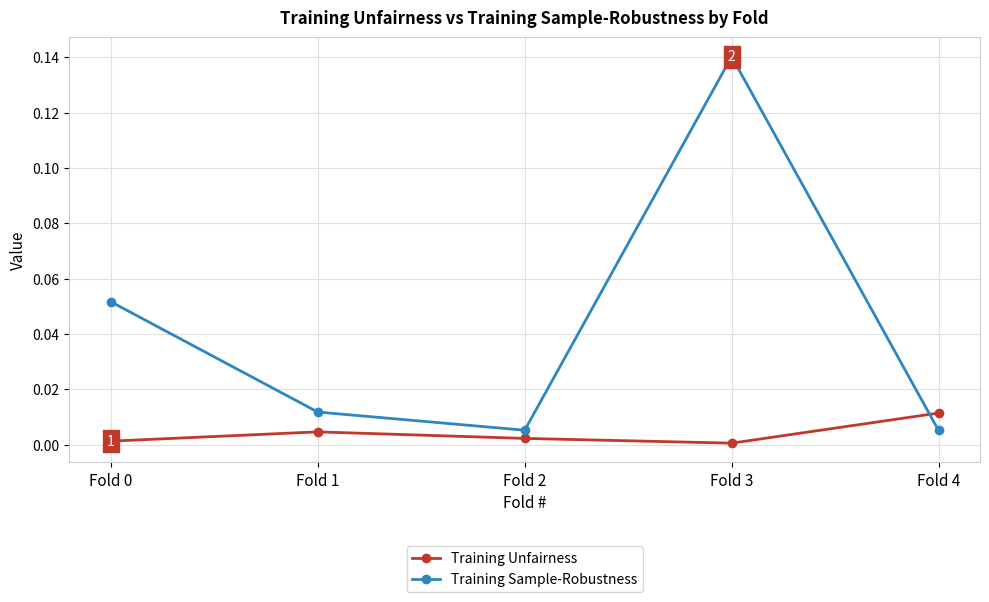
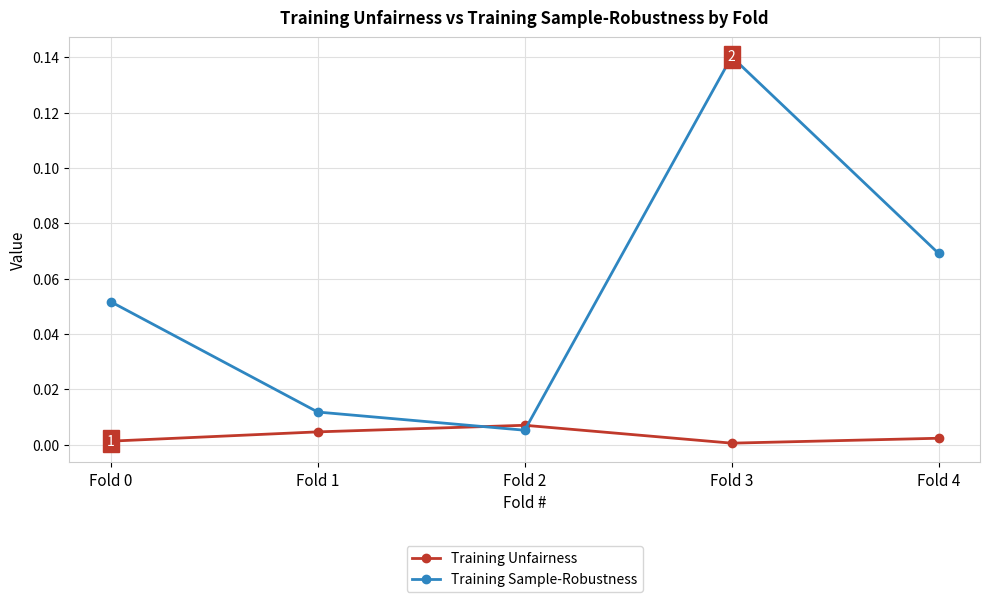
Training Unfairness, Fold 2: 0.002 -> 0.007
Training Unfairness, Fold 4: 0.011 -> 0.002
Training Sample-Robustness, Fold 4: 0.005 -> 0.069
